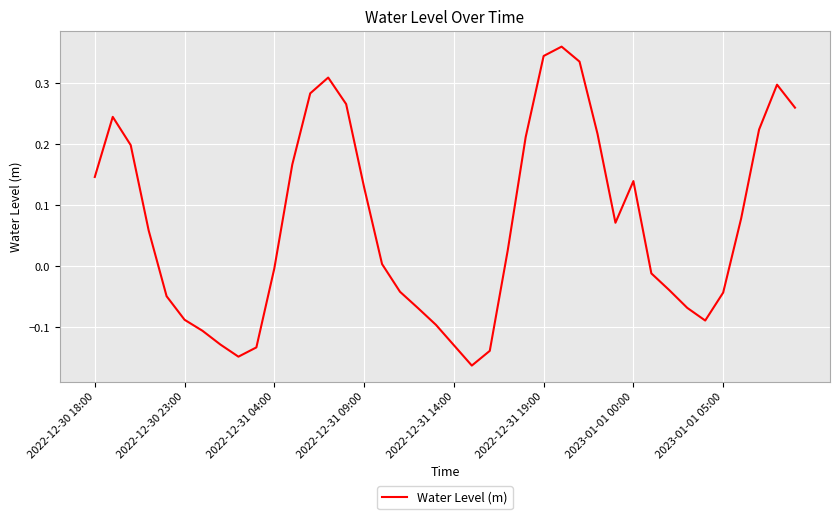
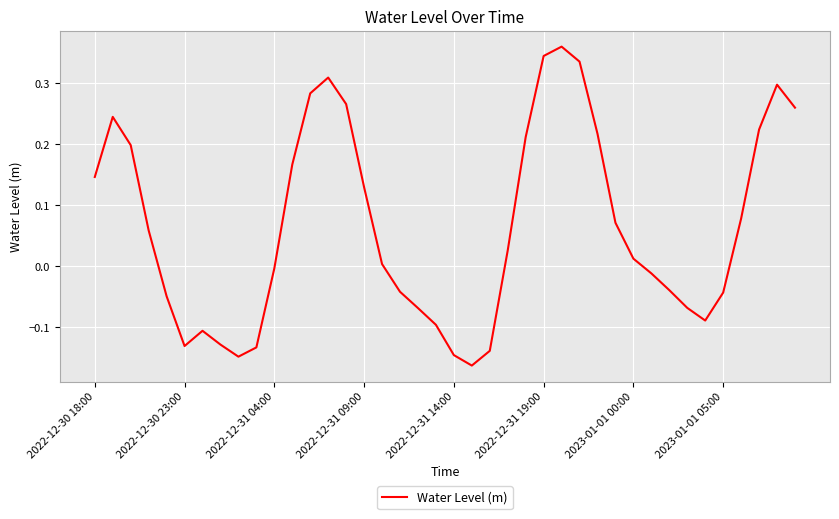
2022-12-30 23:00: -0.09 -> -0.13
2022-12-31 14:00: -0.13 -> -0.15
2023-01-01 00:00: 0.14 -> 0.01
